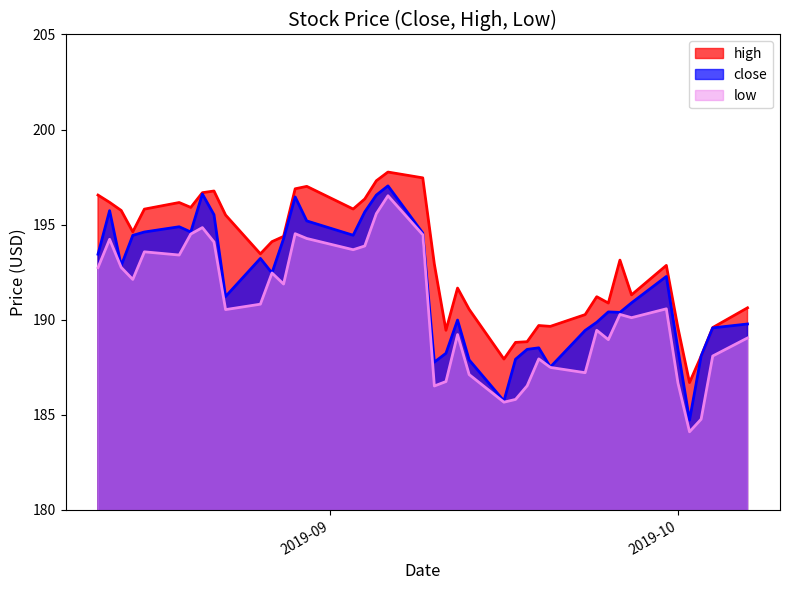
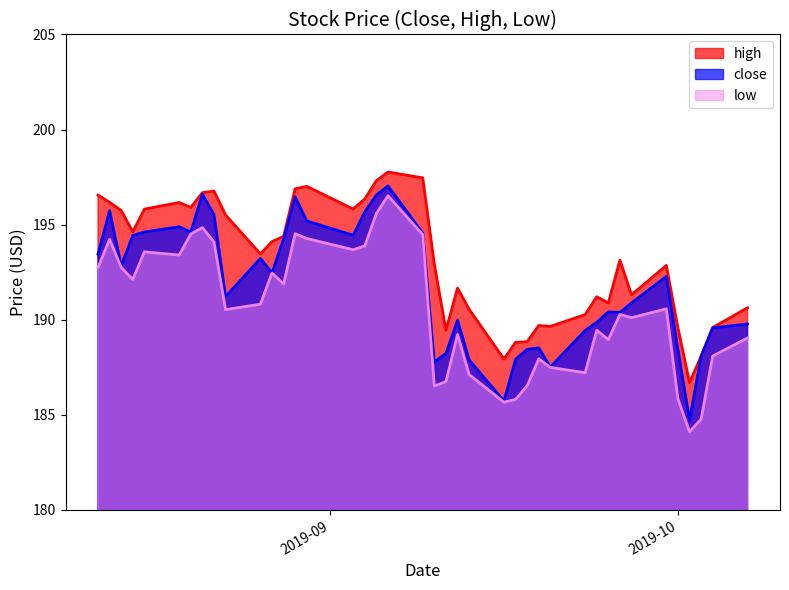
low, 2019-10: 186.7 -> 185.8
